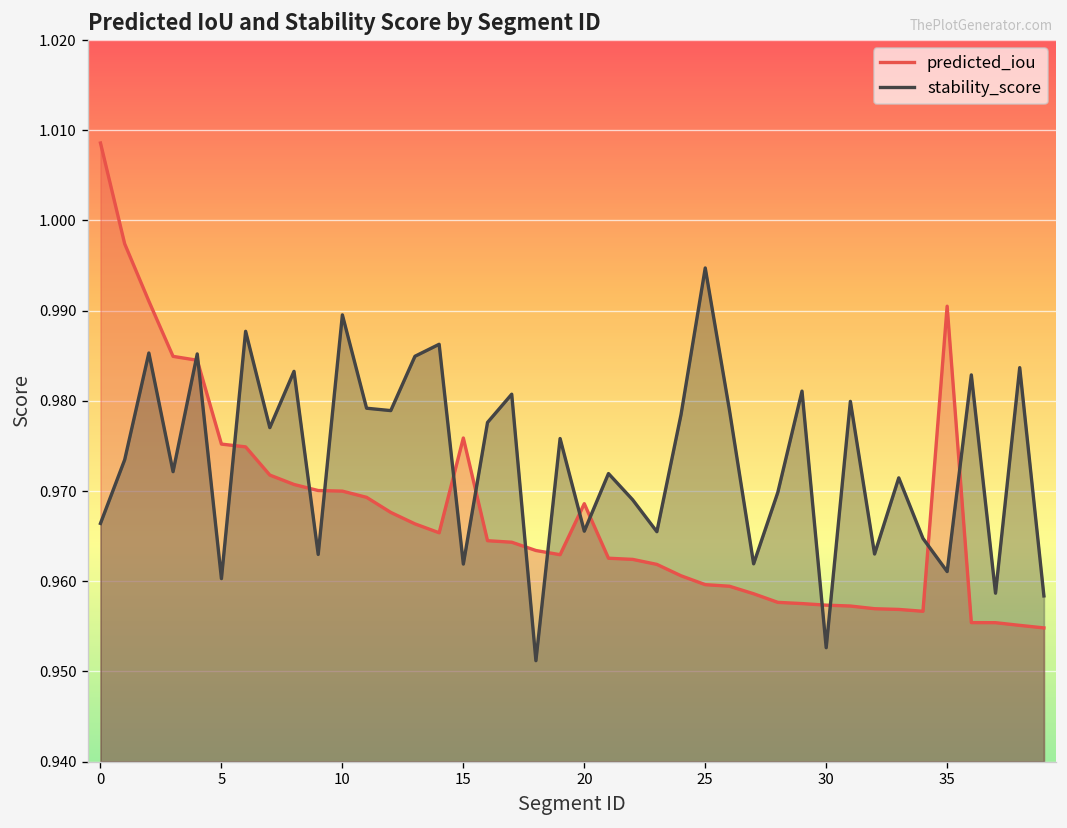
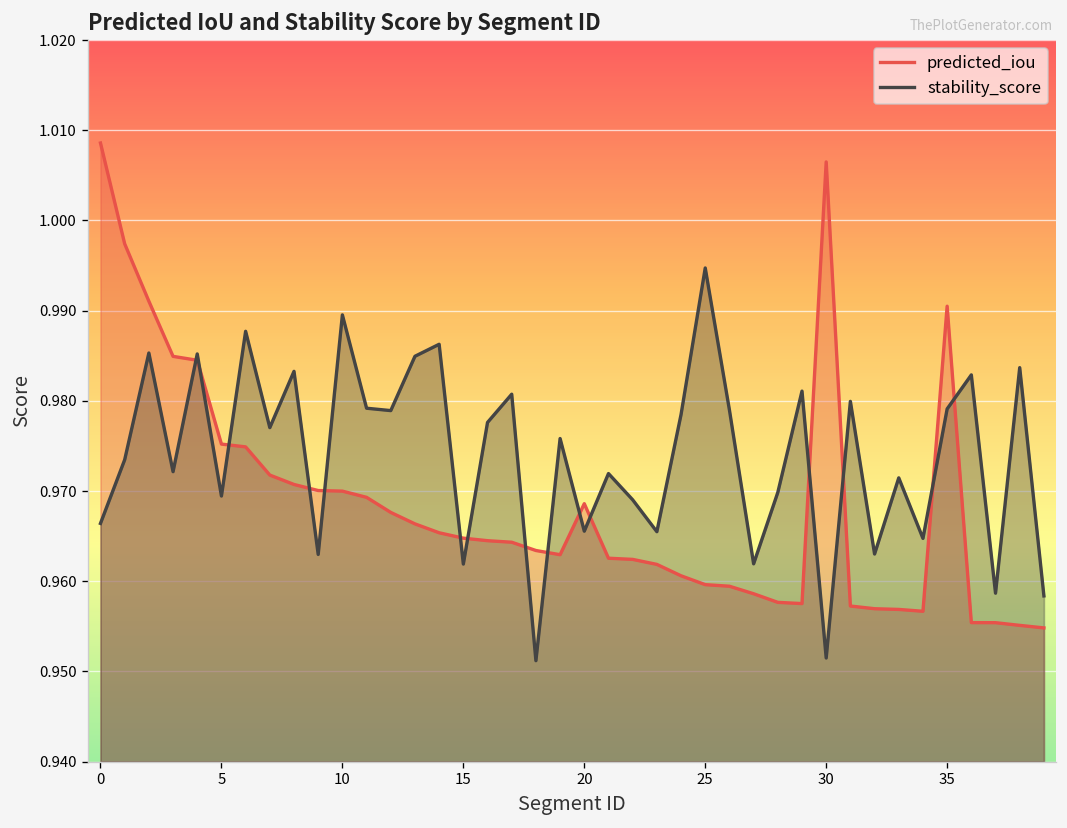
stability_score, 5: 0.960 -> 0.969
predicted_iou, 15: 0.976 -> 0.965
predicted_iou, 30: 0.957 -> 1.006
stability_score, 30: 0.953 -> 0.951
stability_score, 35: 0.961 -> 0.979
